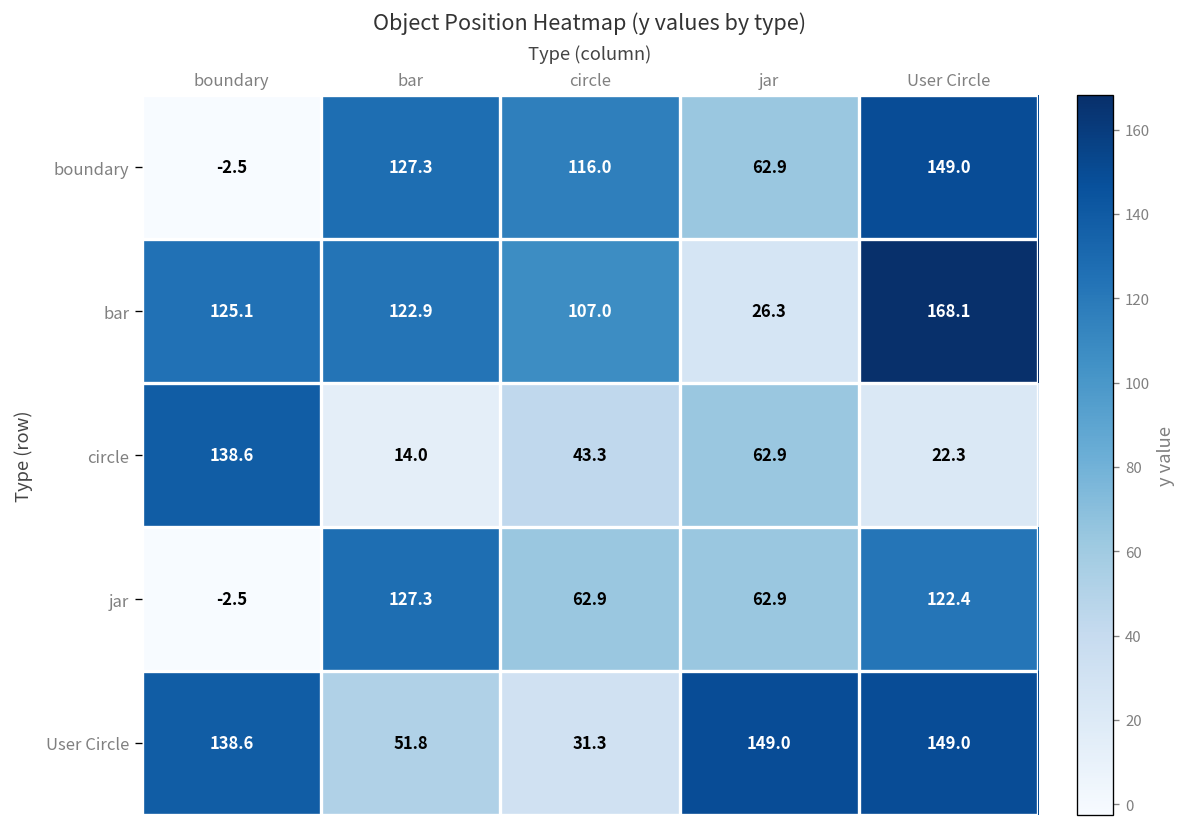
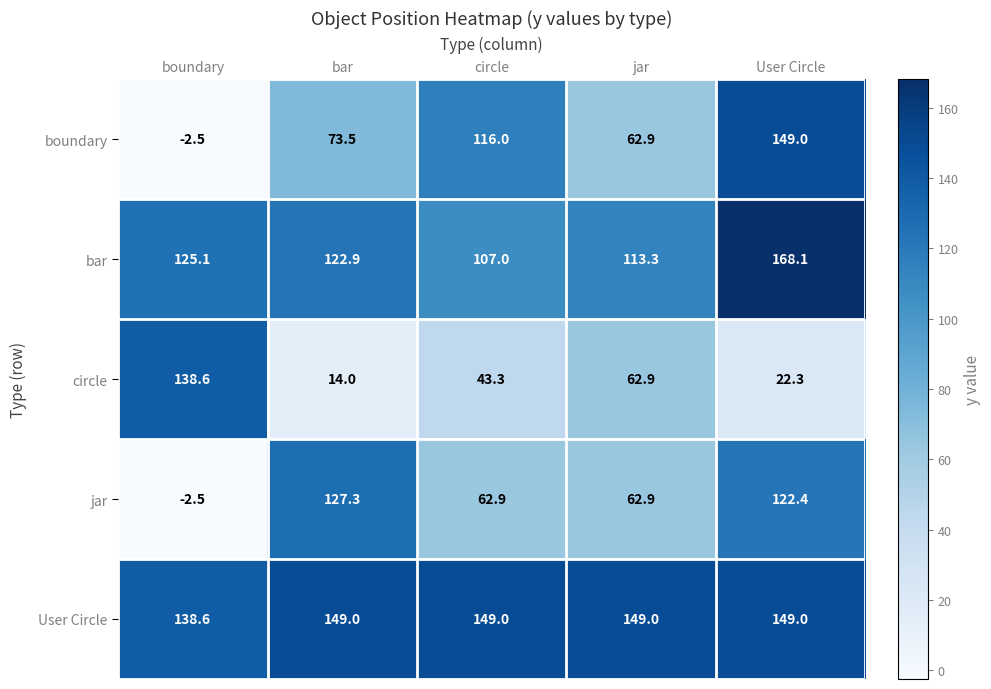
boundary, bar: 127.3 -> 73.5
bar, jar: 26.3 -> 113.3
User Circle, bar: 51.8 -> 149.0
User Circle, circle: 31.3 -> 149.0
